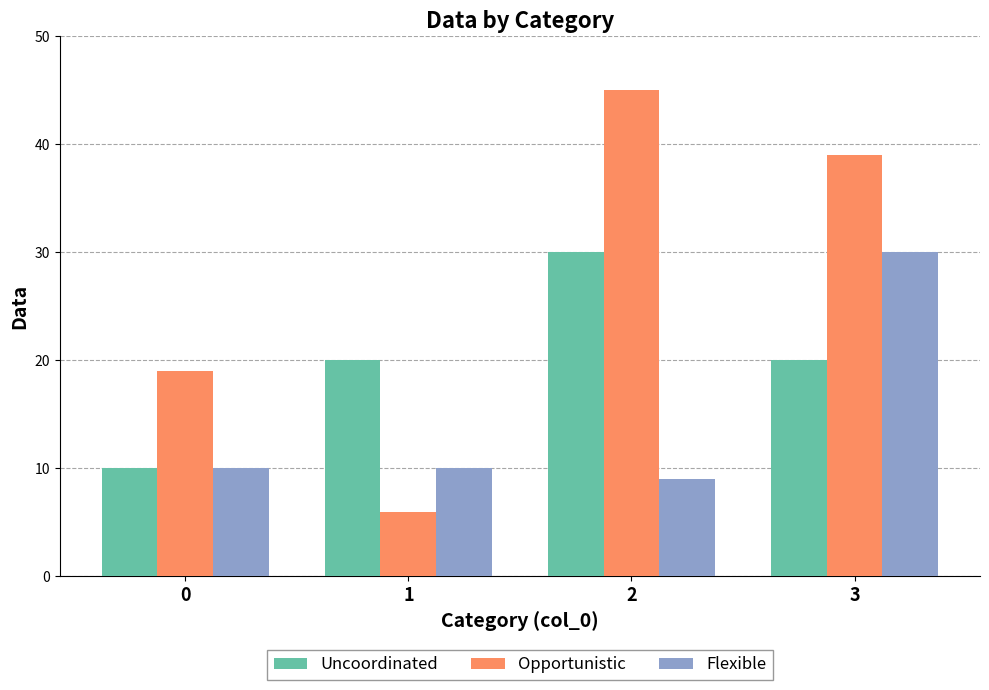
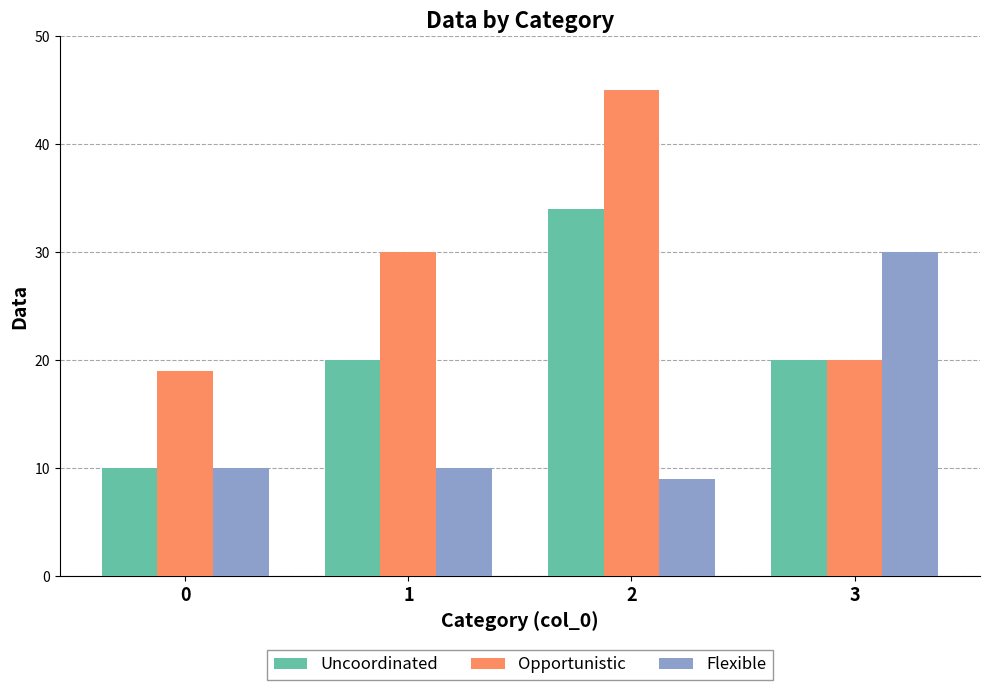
Opportunistic, 1: 6 -> 30
Uncoordinated, 2: 30 -> 34
Opportunistic, 3: 39 -> 20
